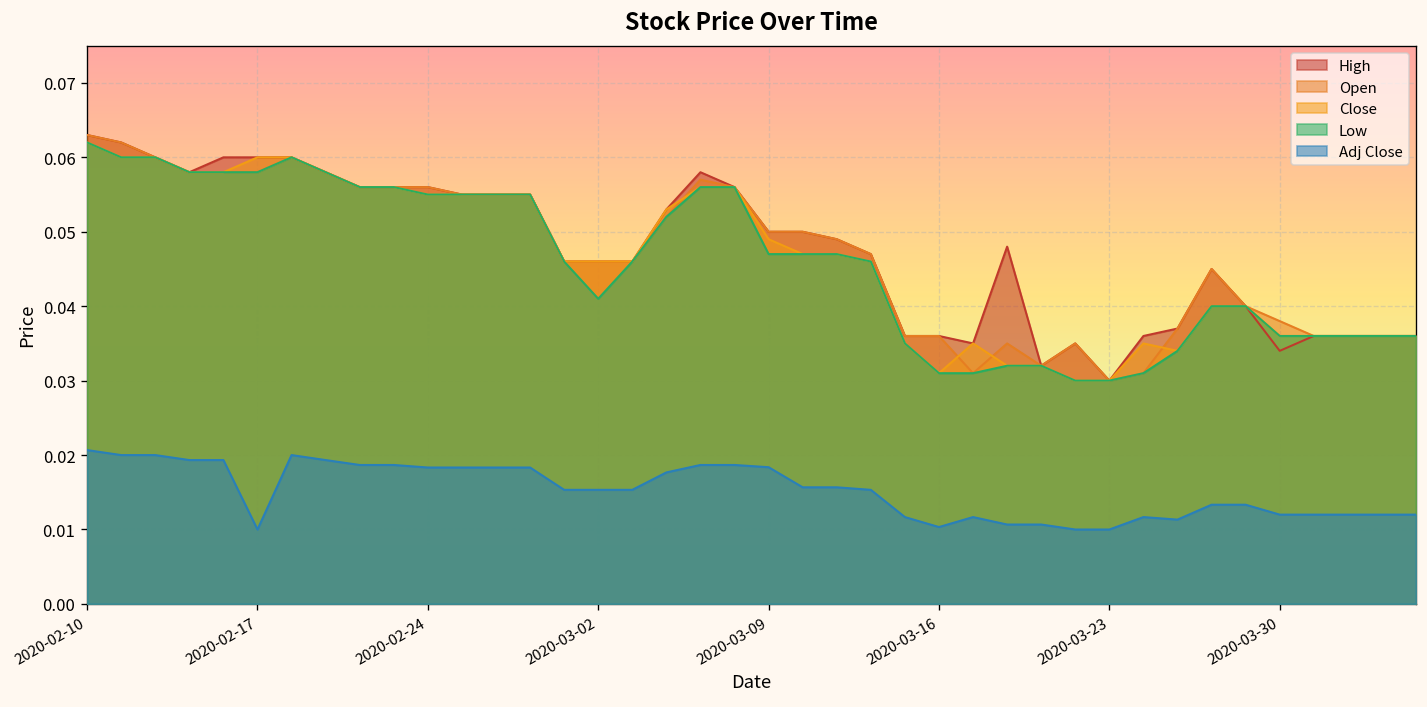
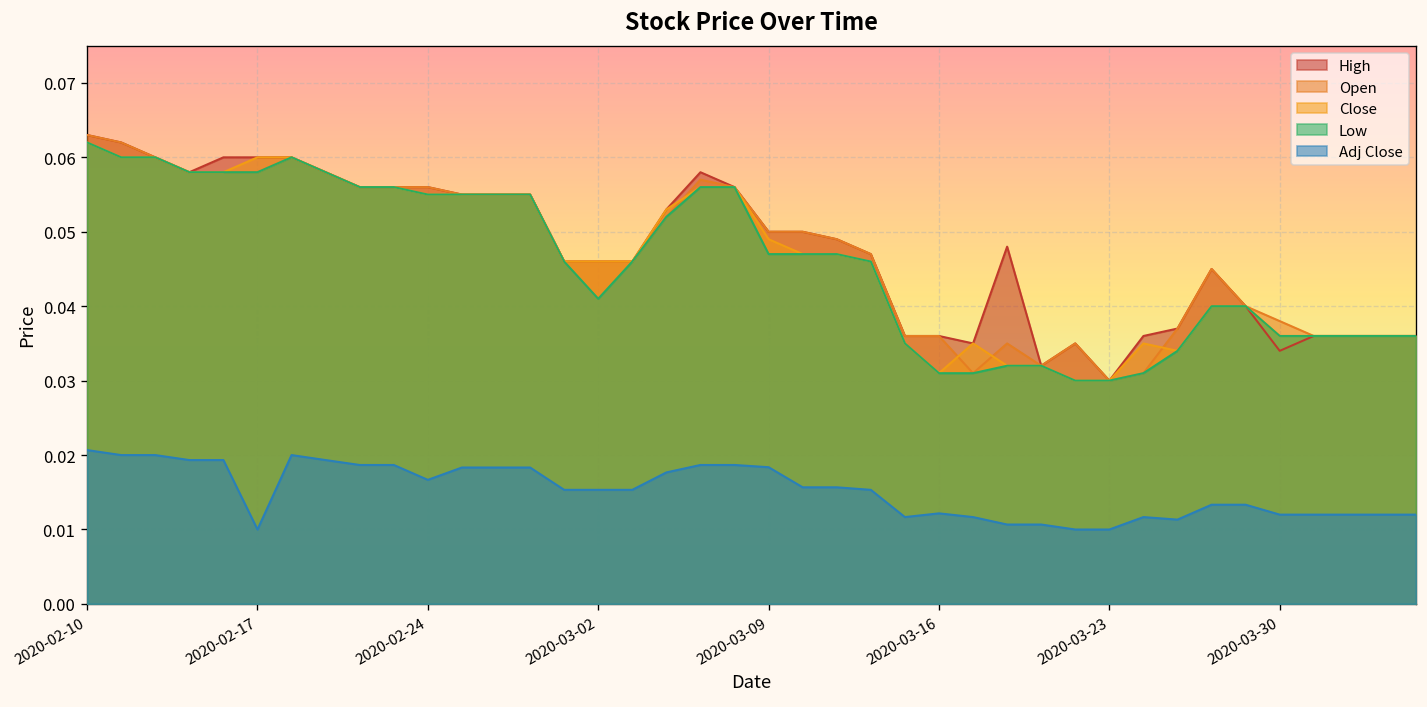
Adj Close, 2020-02-24: 0.018 -> 0.017
Adj Close, 2020-03-16: 0.010 -> 0.012
